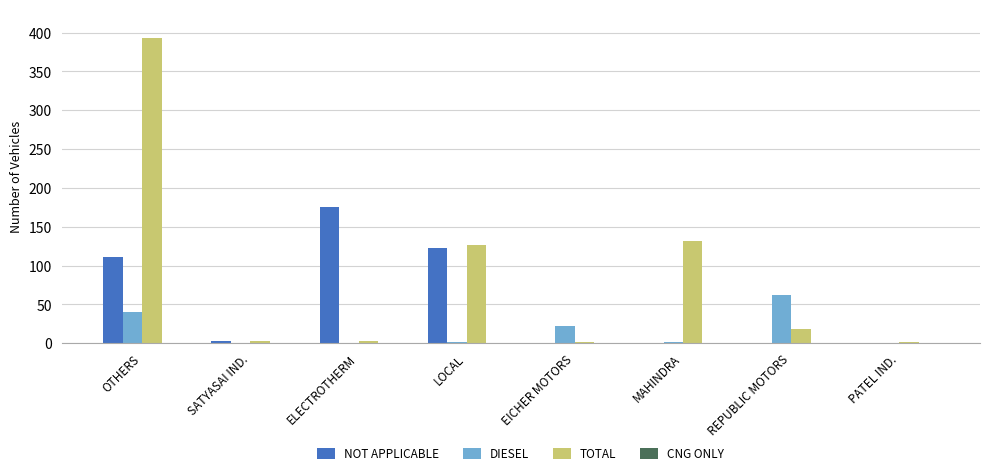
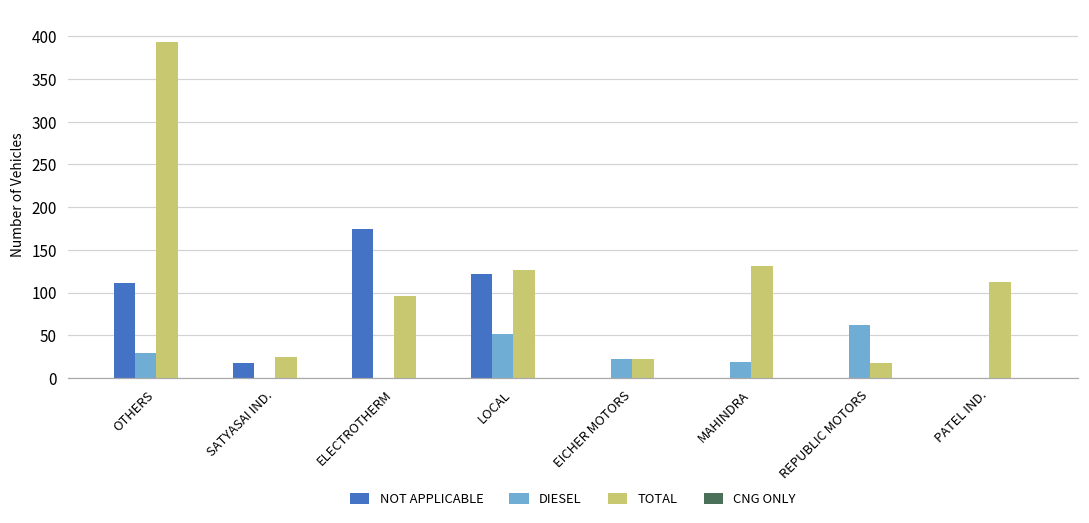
DIESEL, OTHERS: 40 -> 30
NOT APPLICABLE, SATYASAI IND.: 0 -> 20
TOTAL, SATYASAI IND.: 0 -> 30
TOTAL, ELECTROTHERM: 0 -> 100
DIESEL, LOCAL: 0 -> 50
TOTAL, EICHER MOTORS: 0 -> 20
DIESEL, MAHINDRA: 0 -> 20
TOTAL, PATEL IND.: 0 -> 110
